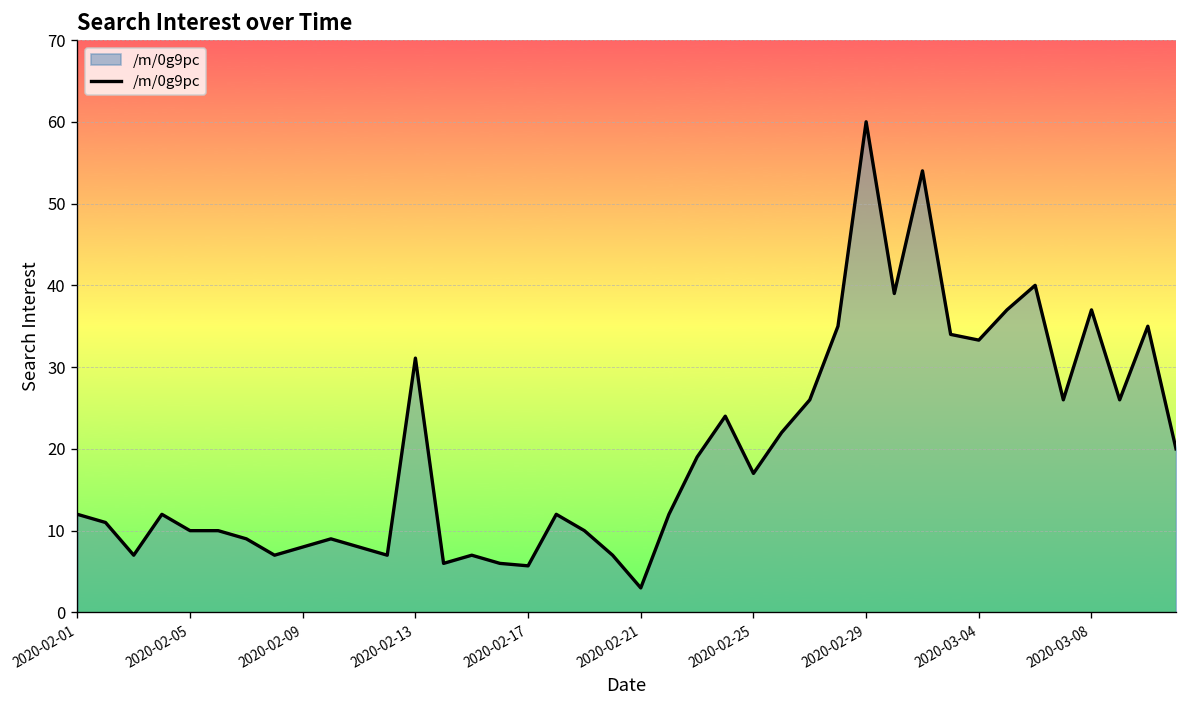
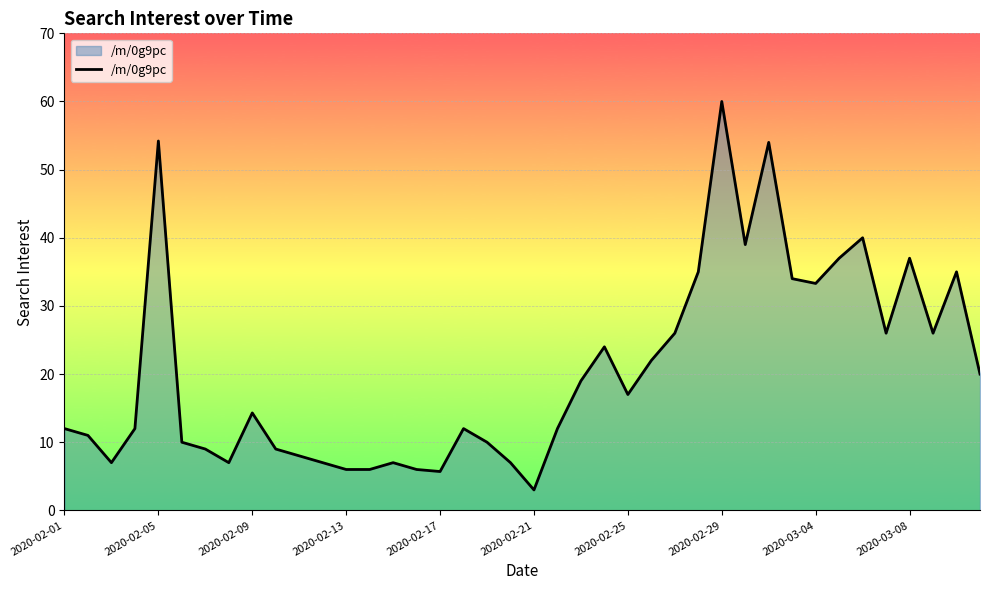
2020-02-05: 10 -> 54
2020-02-09: 8 -> 14
2020-02-13: 31 -> 6
